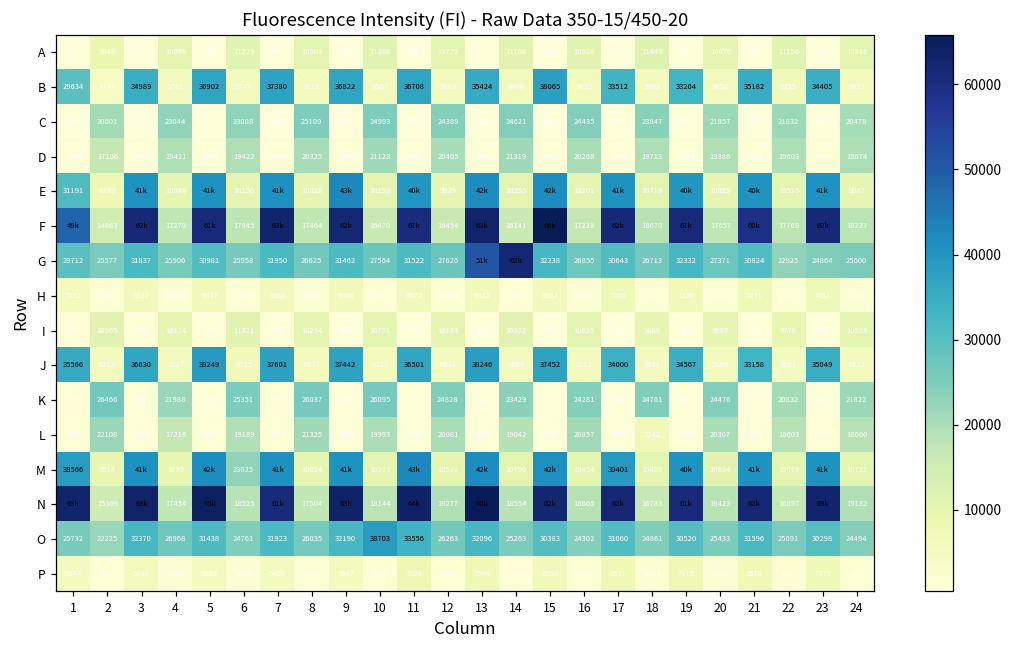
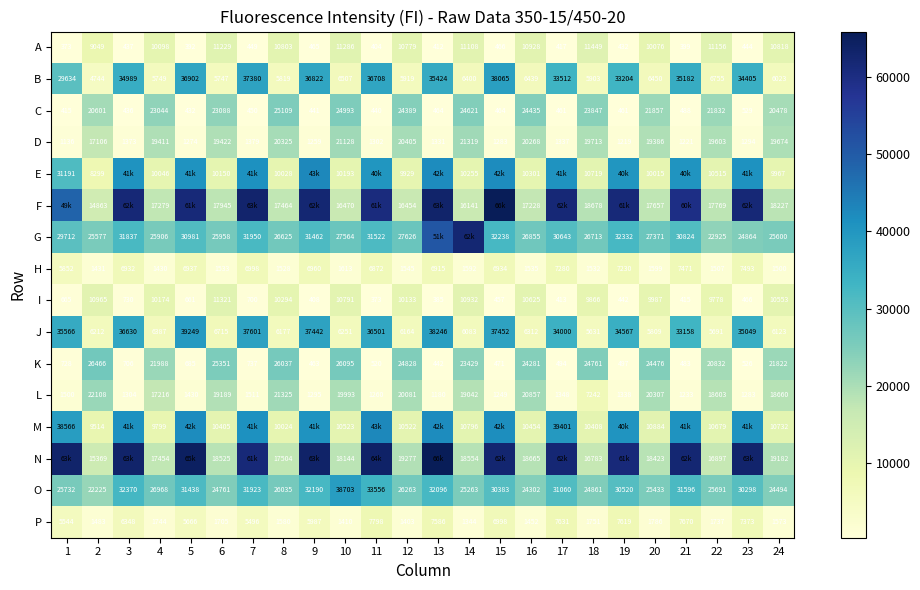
M, 6: 23025 -> 10405
